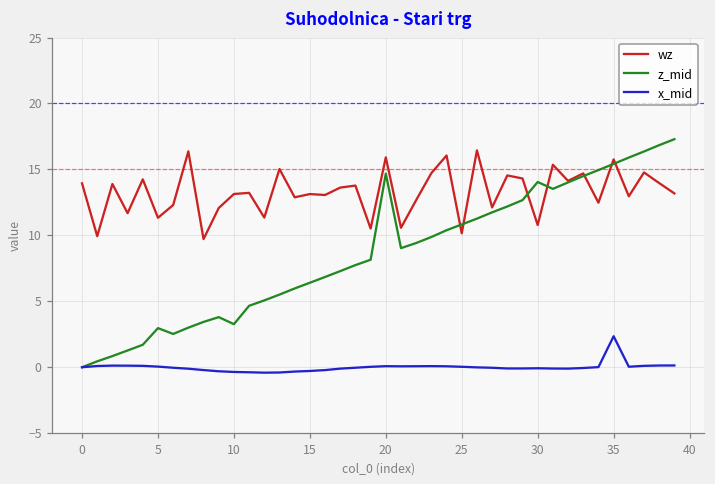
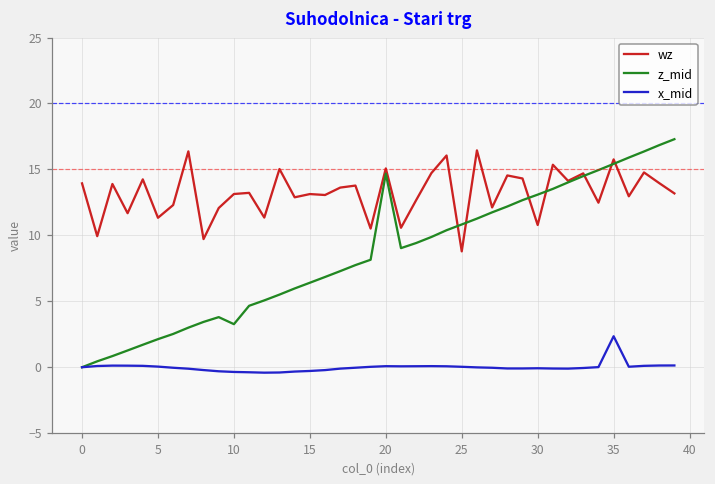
z_mid, 5: 3.0 -> 2.1
wz, 20: 15.9 -> 15.1
wz, 25: 10.2 -> 8.8
z_mid, 30: 14.0 -> 13.1
